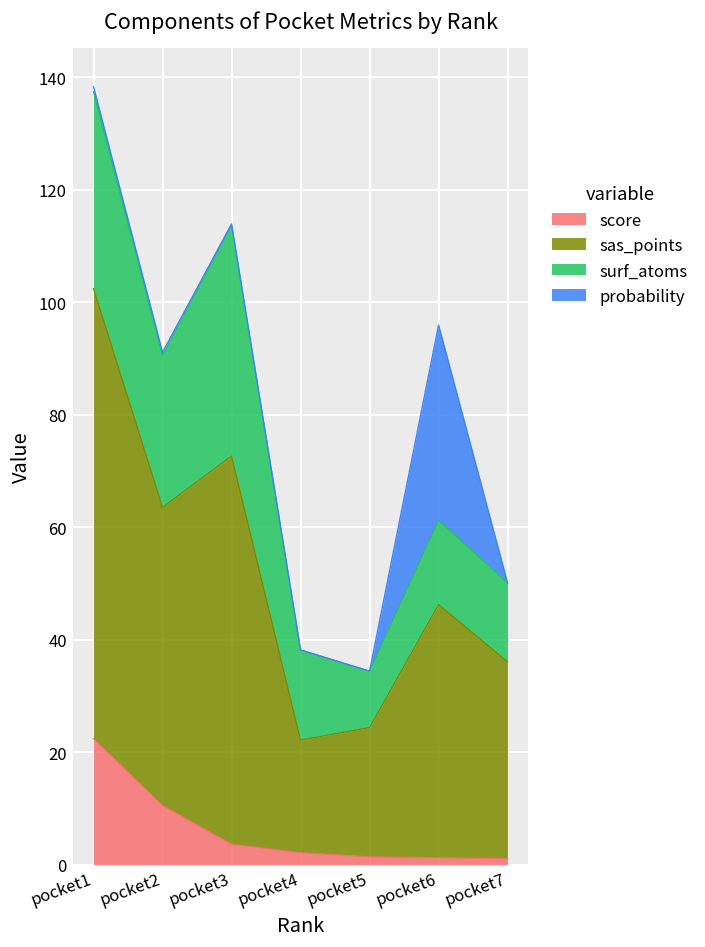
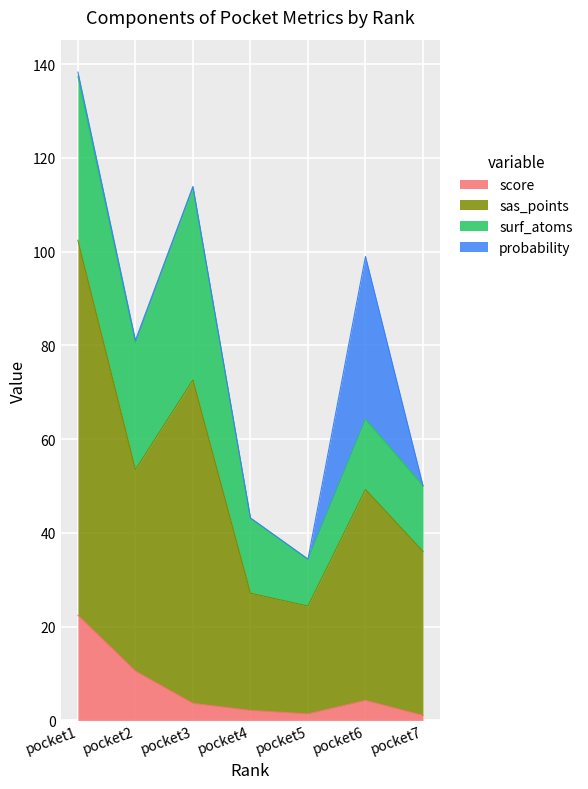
sas_points, pocket2: 53 -> 43
sas_points, pocket4: 20 -> 25
score, pocket6: 1 -> 4
